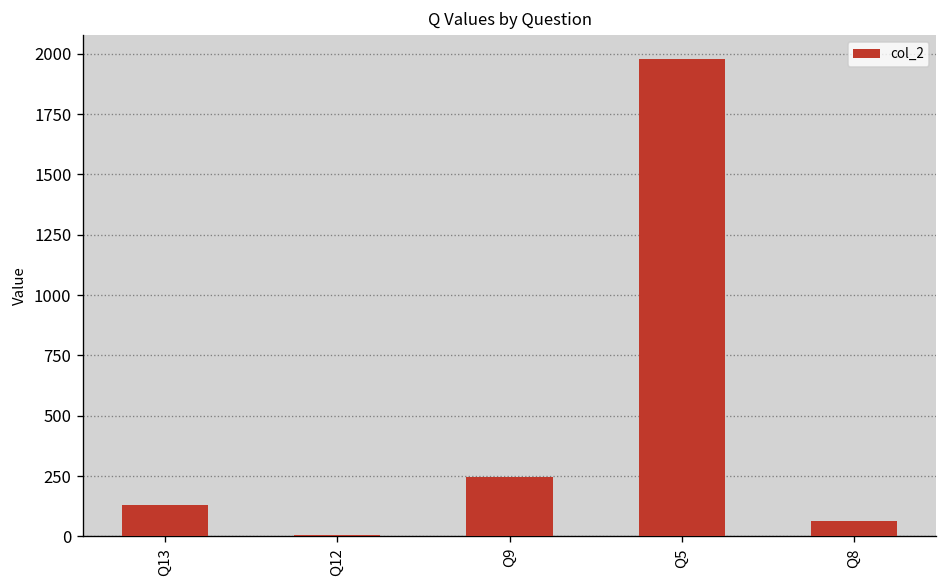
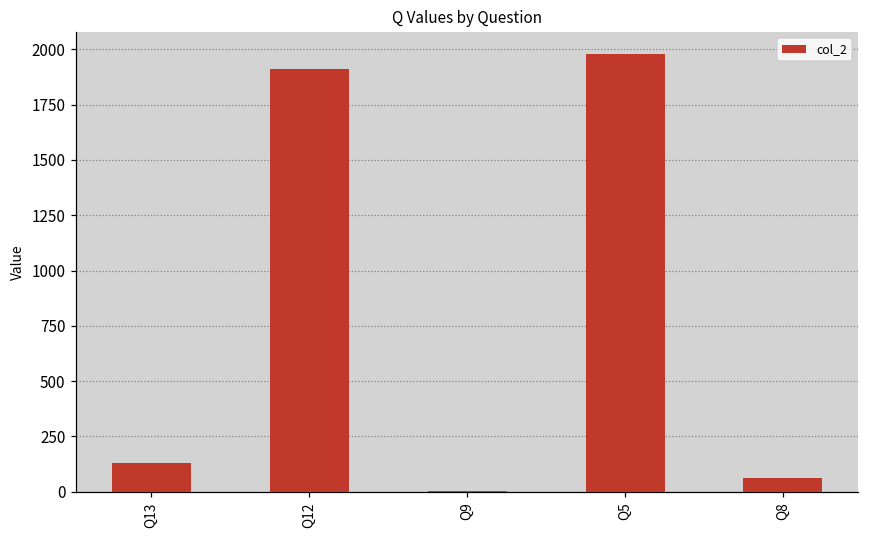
Q12: 10 -> 1910
Q9: 250 -> 0
